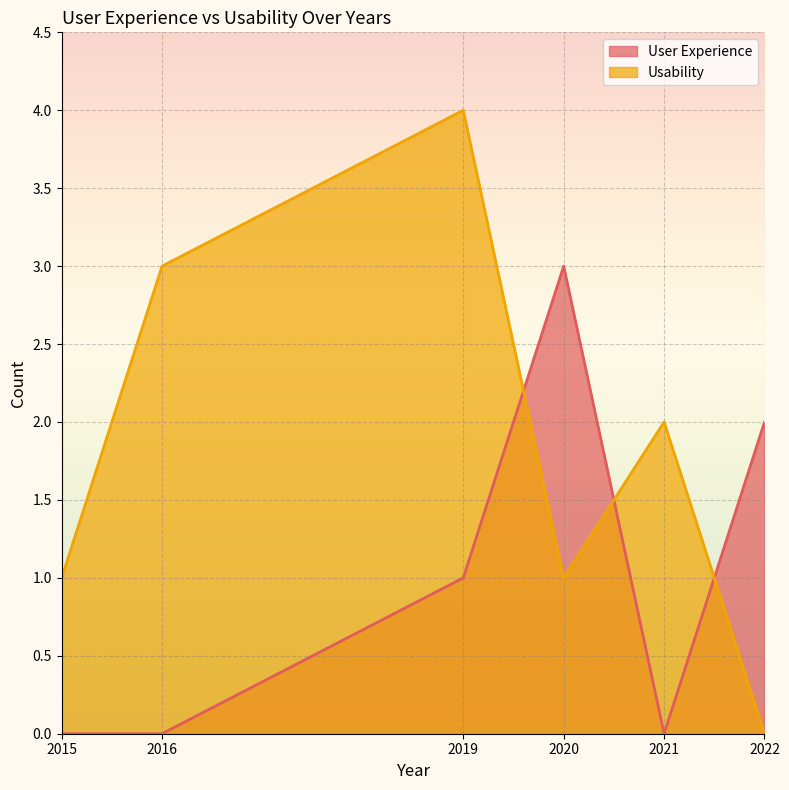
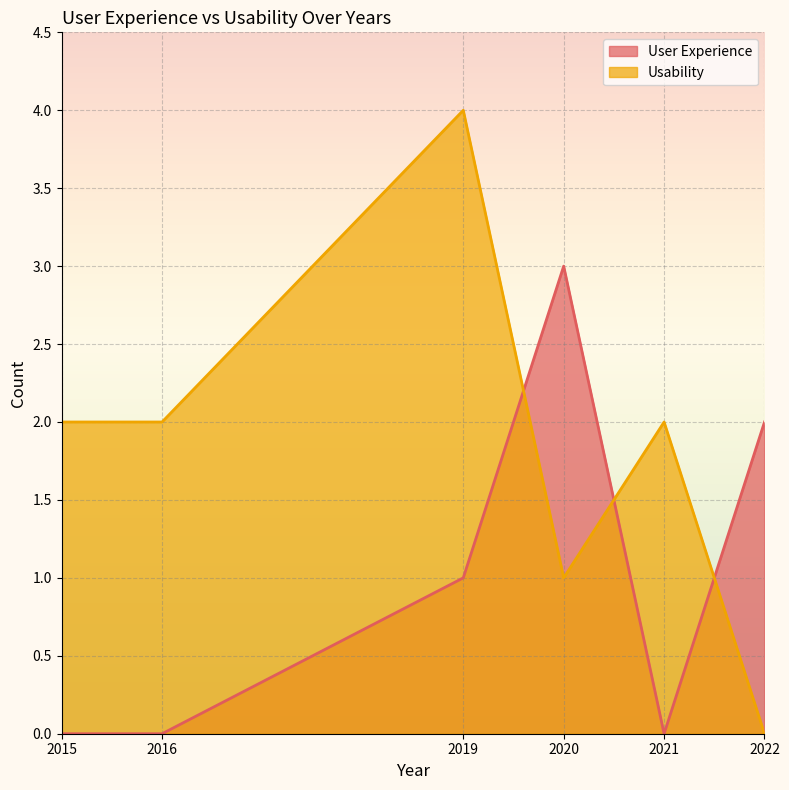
Usability, 2015: 1 -> 2
Usability, 2016: 3 -> 2
